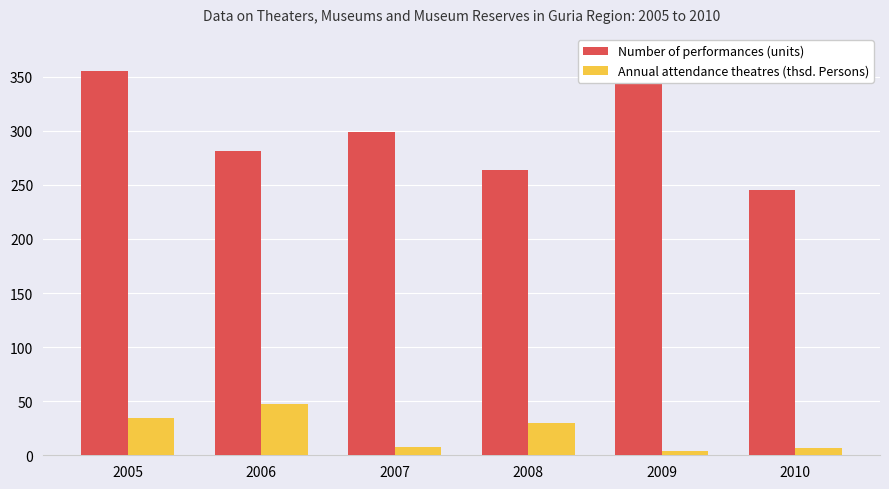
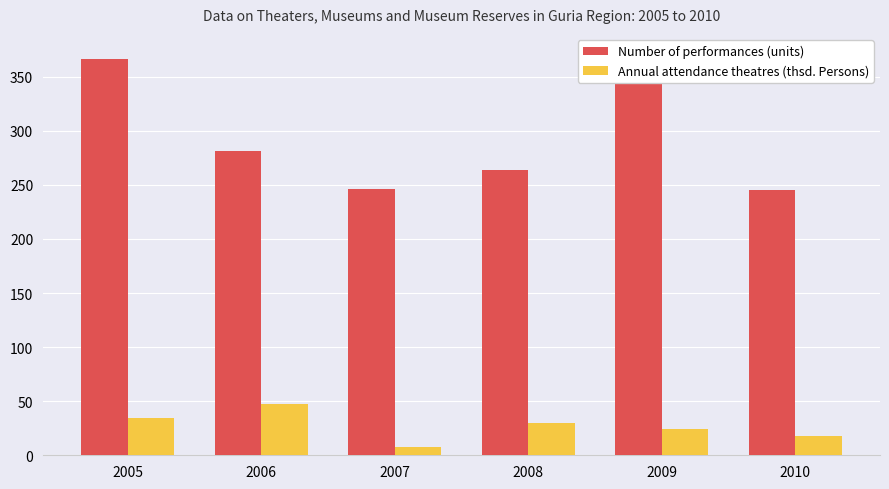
Number of performances (units), 2005: 355 -> 366
Number of performances (units), 2007: 299 -> 246
Annual attendance theatres (thsd. Persons), 2009: 4 -> 24
Annual attendance theatres (thsd. Persons), 2010: 7 -> 18
